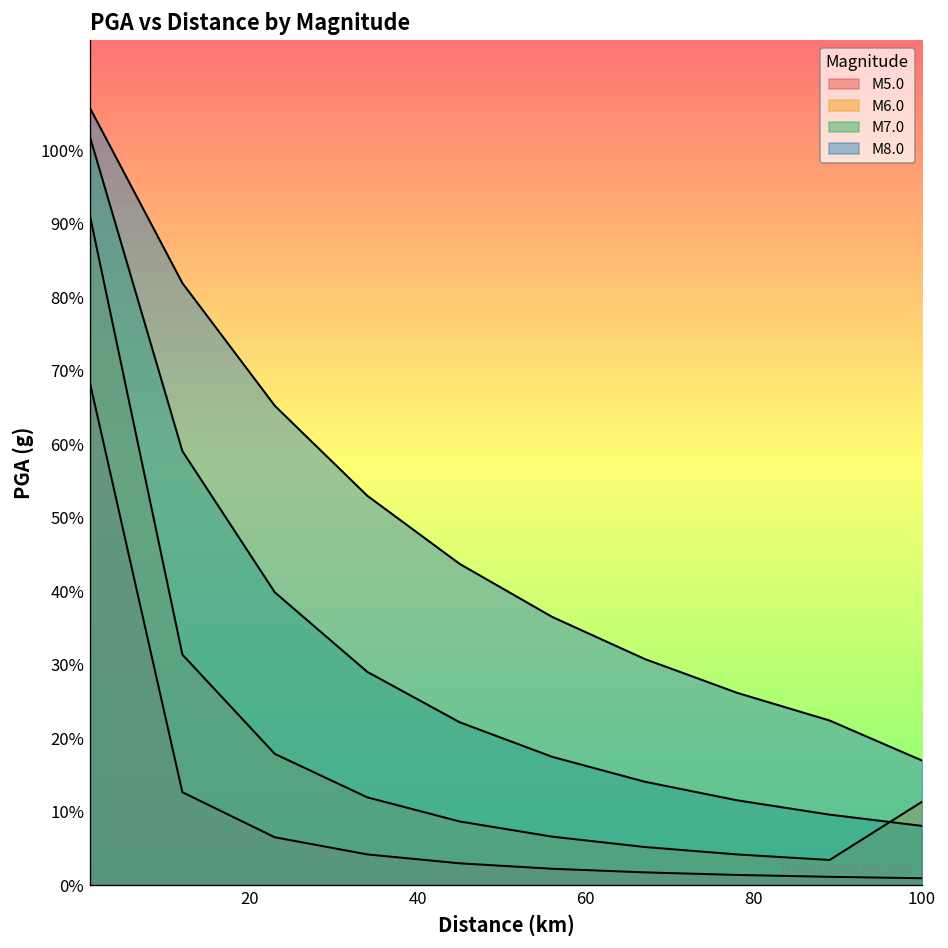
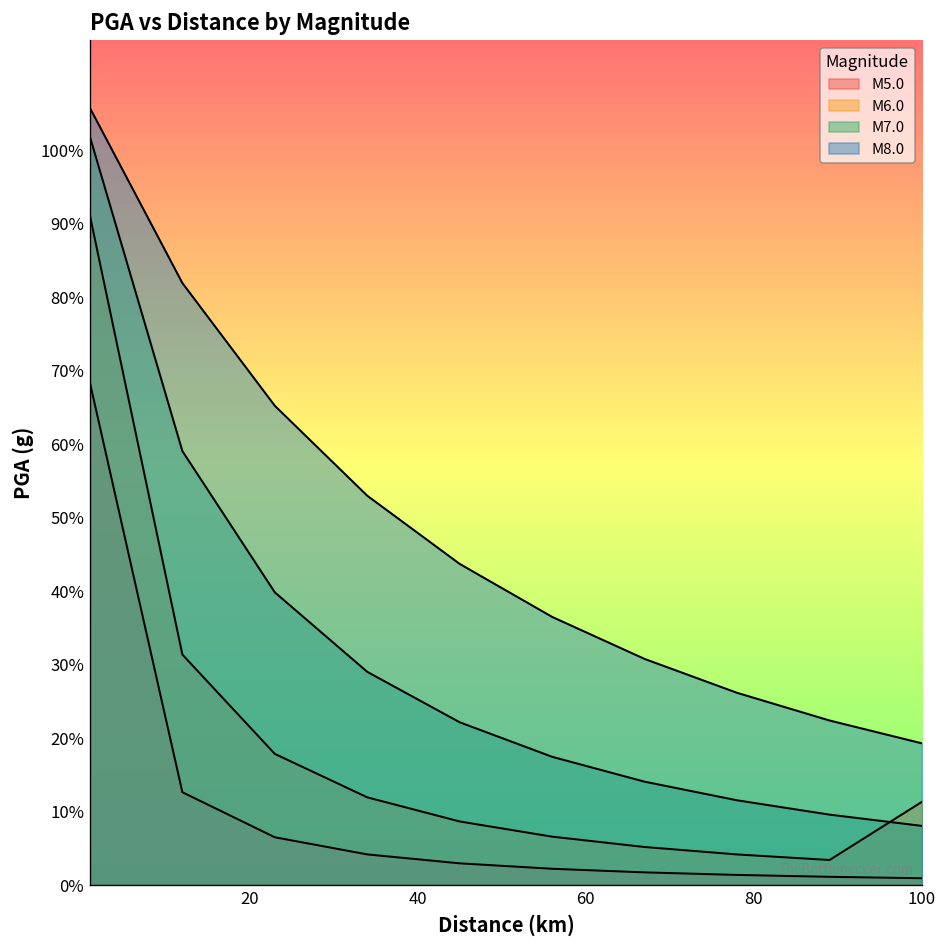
M8.0, 100: 17% -> 19%
